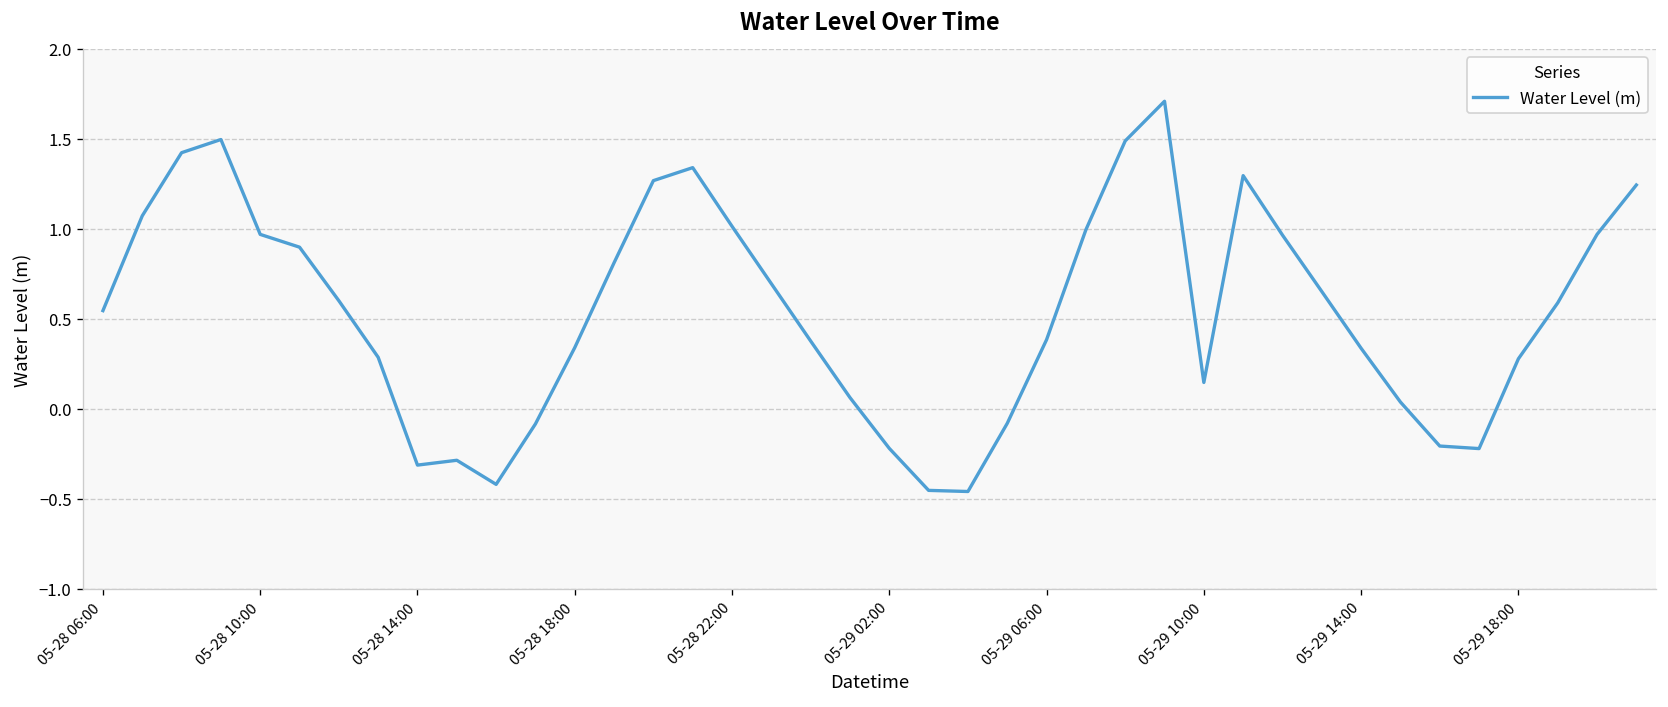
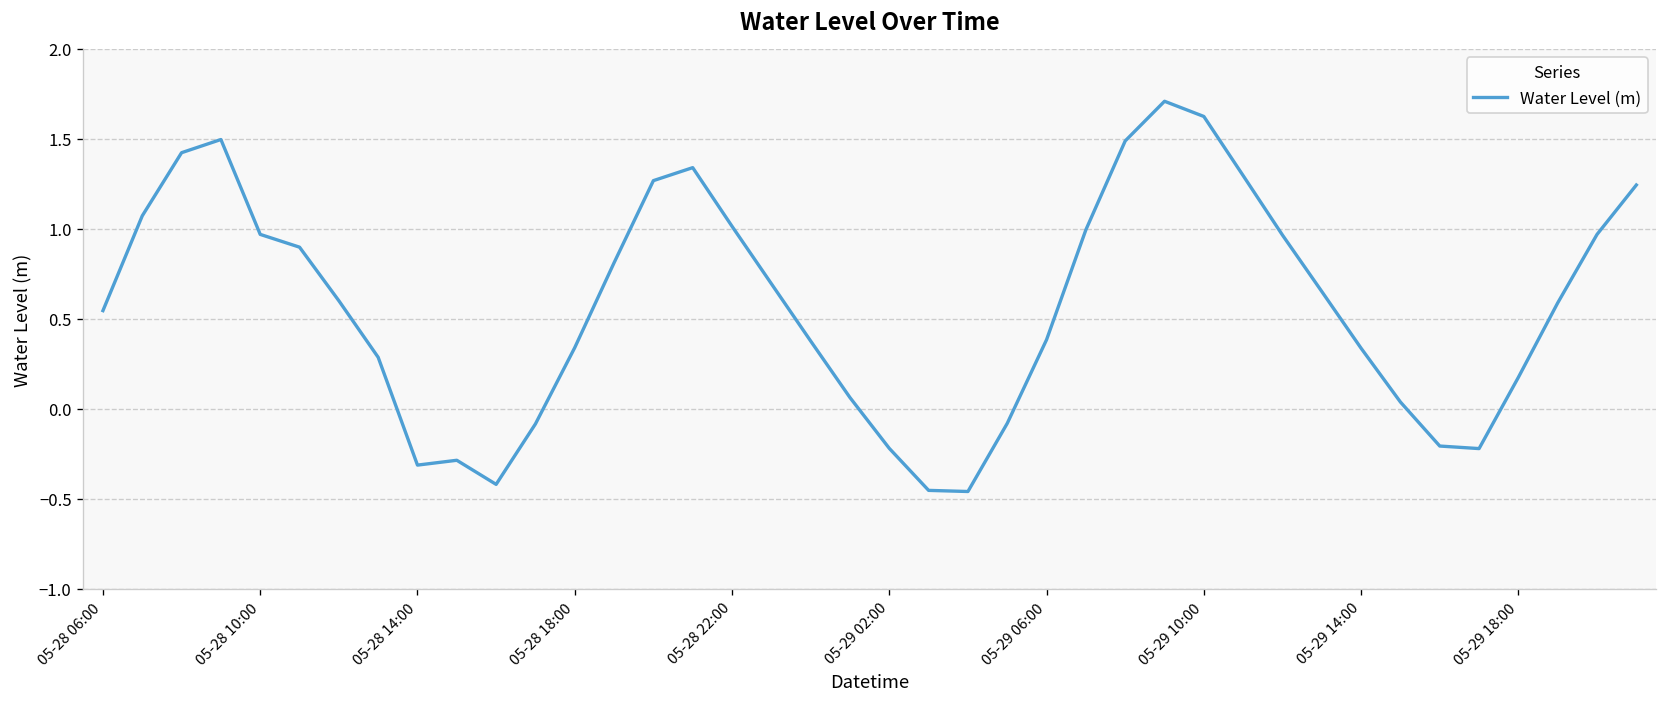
05-29 10:00: 0.15 -> 1.63
05-29 18:00: 0.28 -> 0.18
